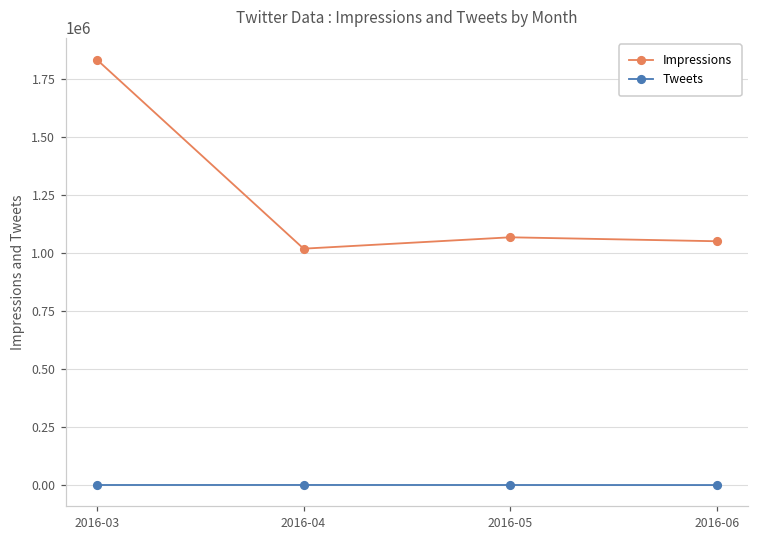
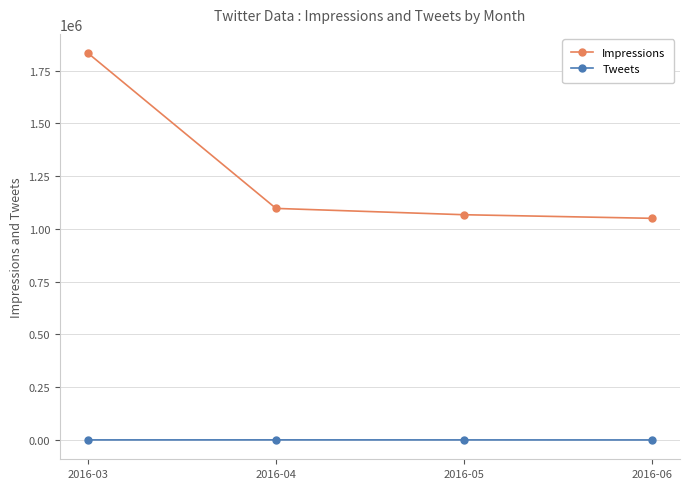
Impressions, 2016-04: 1020000 -> 1100000
